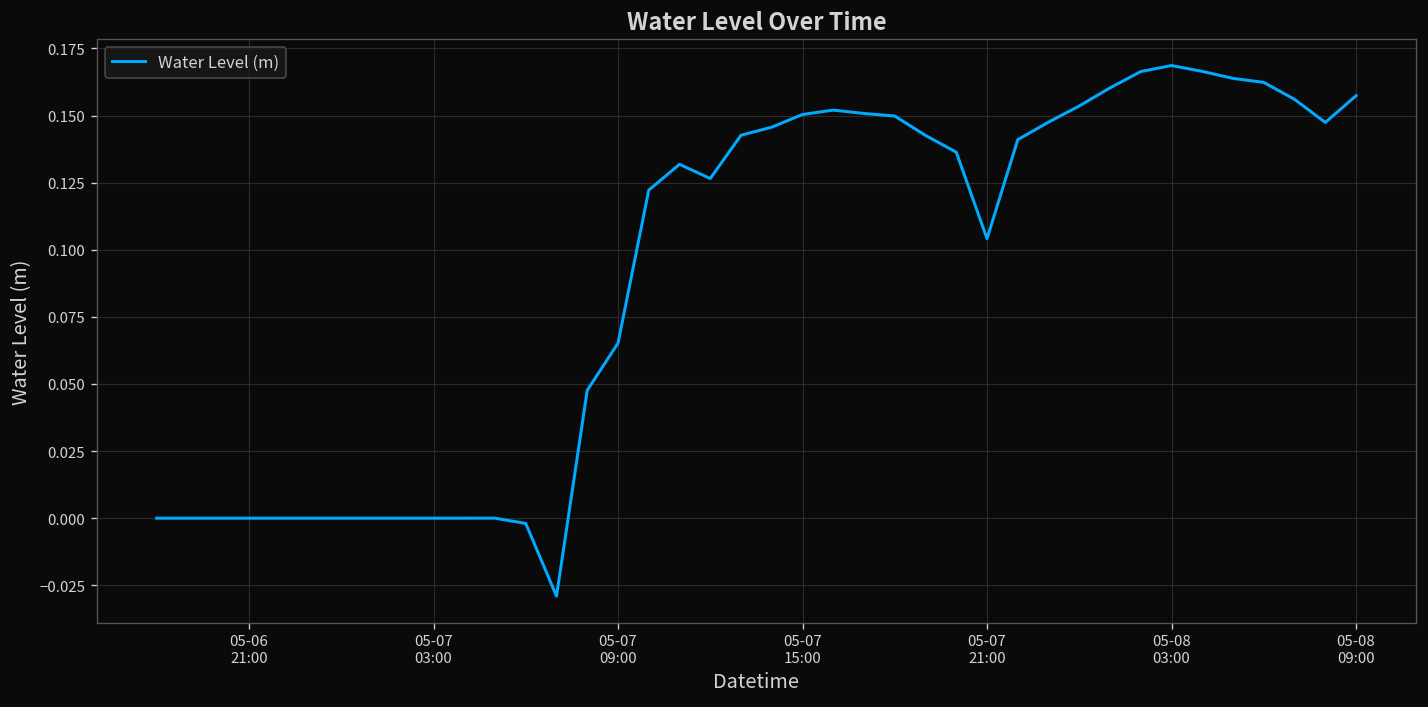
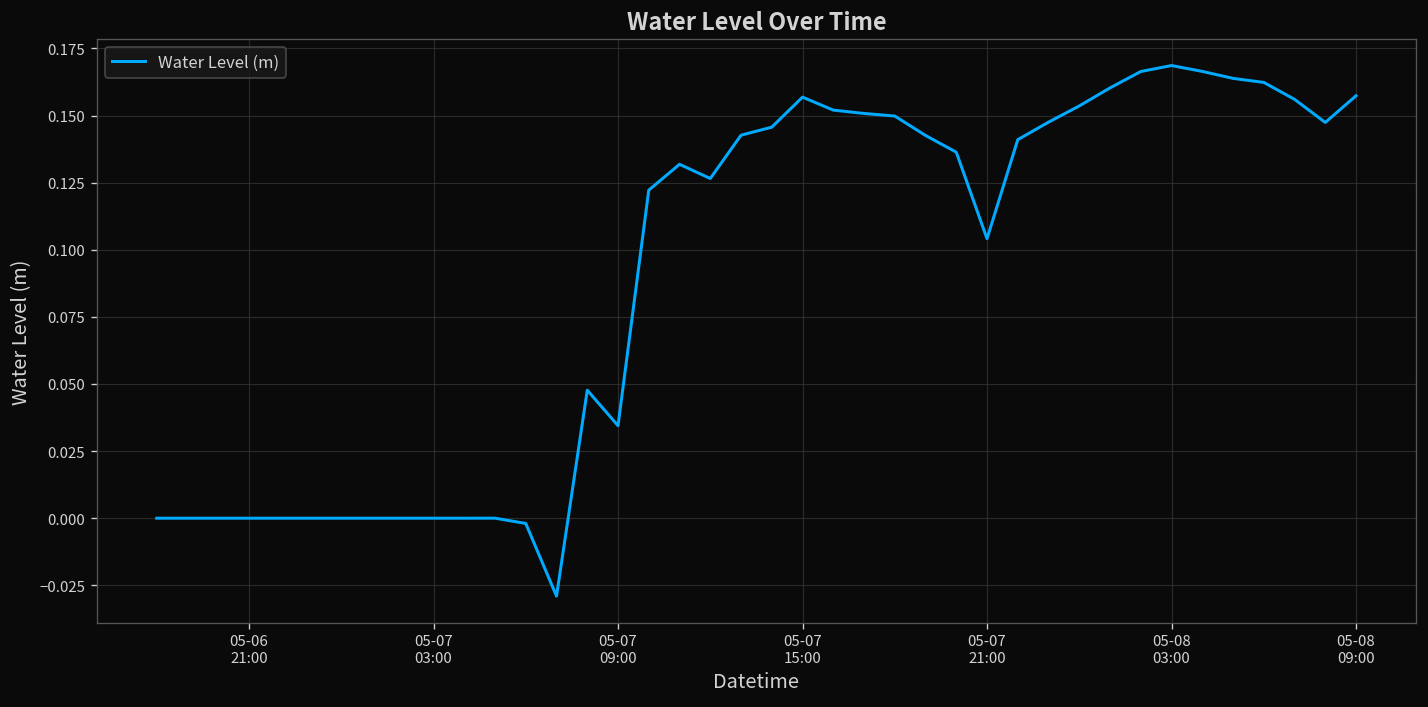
05-07 09:00: 0.065 -> 0.034
05-07 15:00: 0.150 -> 0.157
